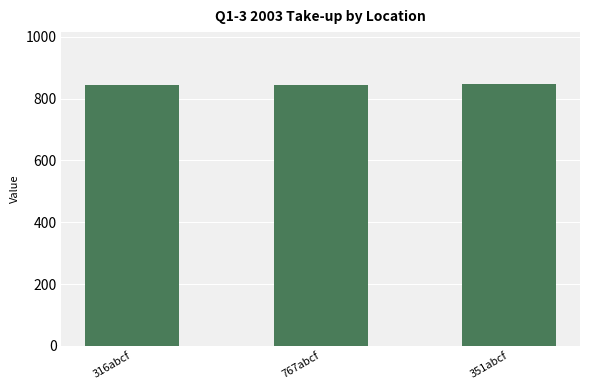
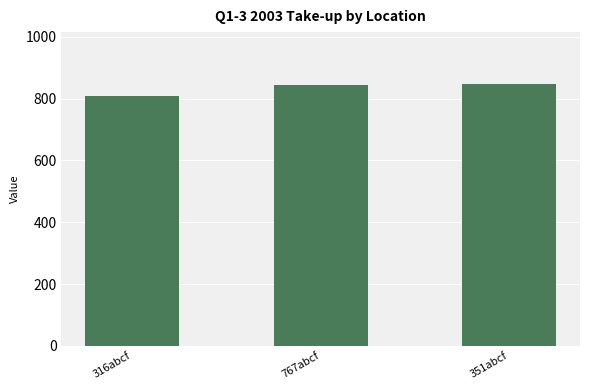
316abcf: 840 -> 810
